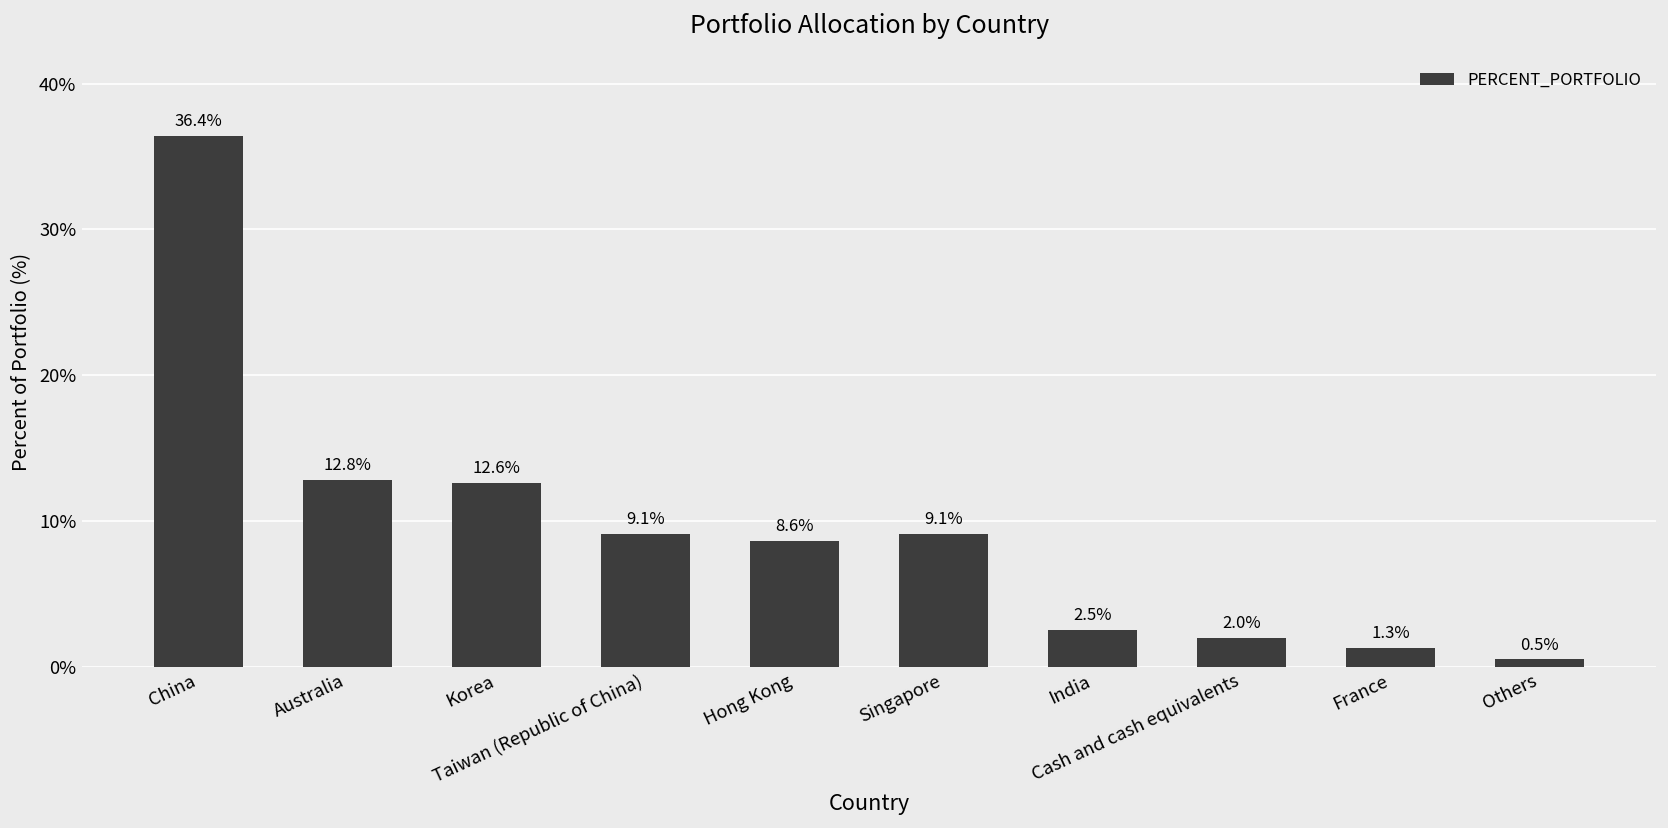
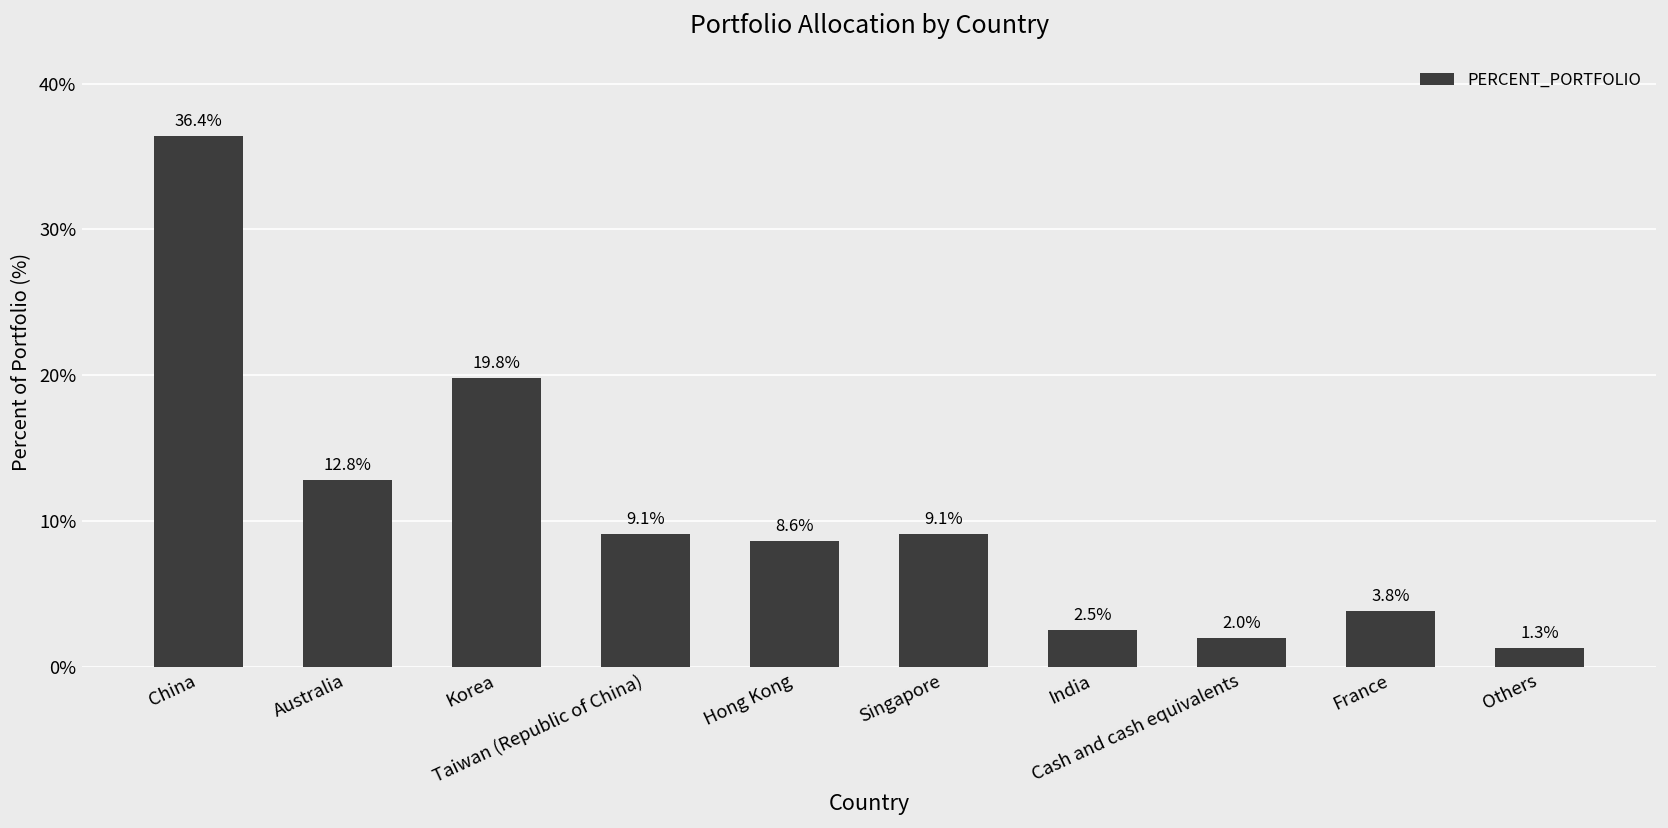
Korea: 12.6% -> 19.8%
France: 1.3% -> 3.8%
Others: 0.5% -> 1.3%
